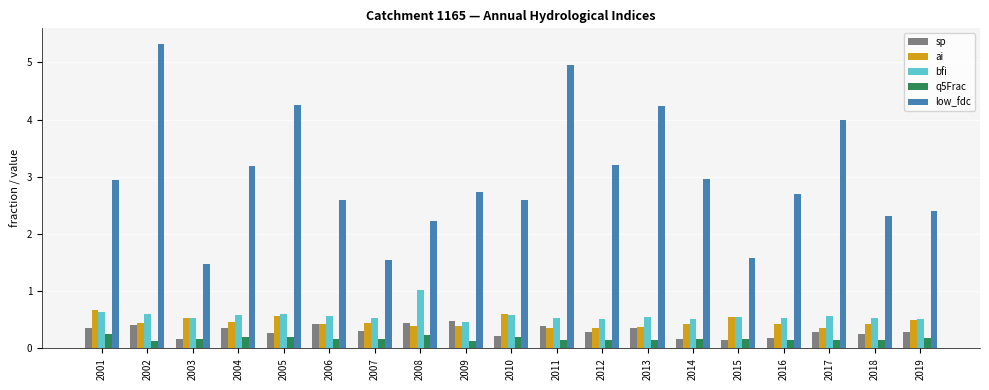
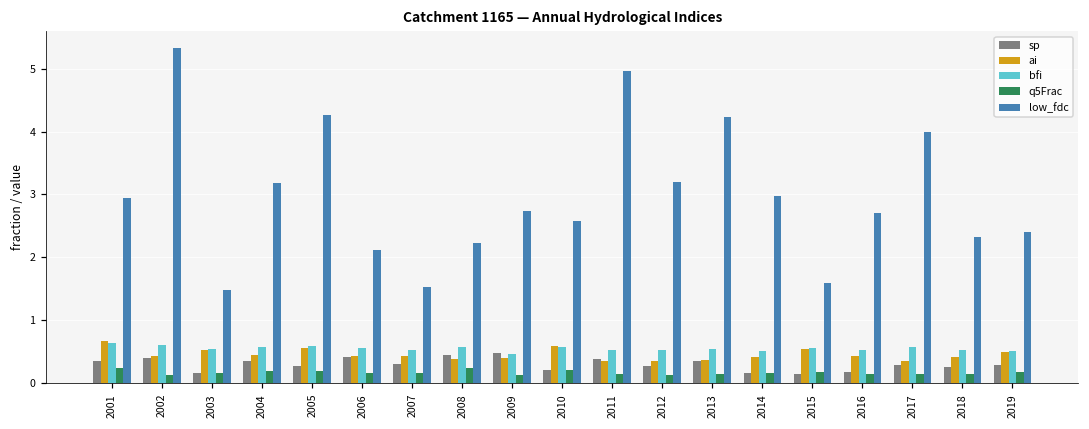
low_fdc, 2006: 2.6 -> 2.1
bfi, 2008: 1.0 -> 0.6
